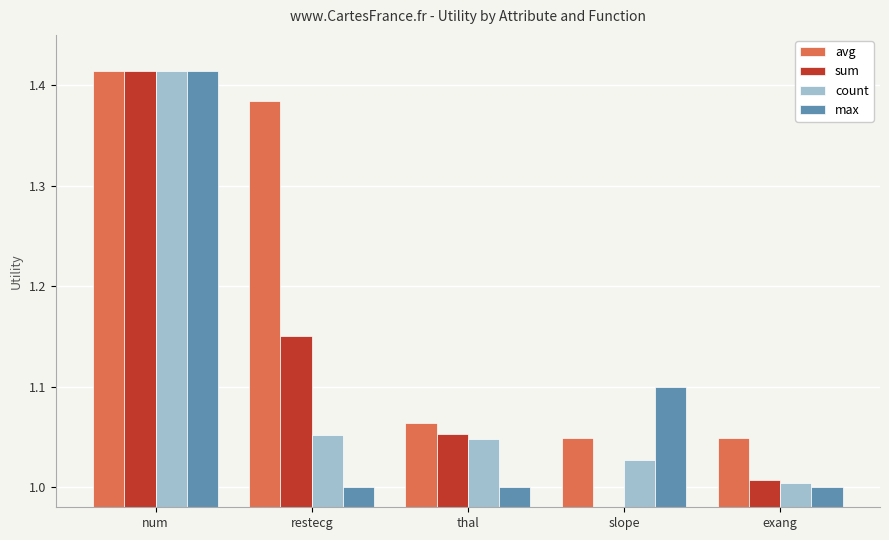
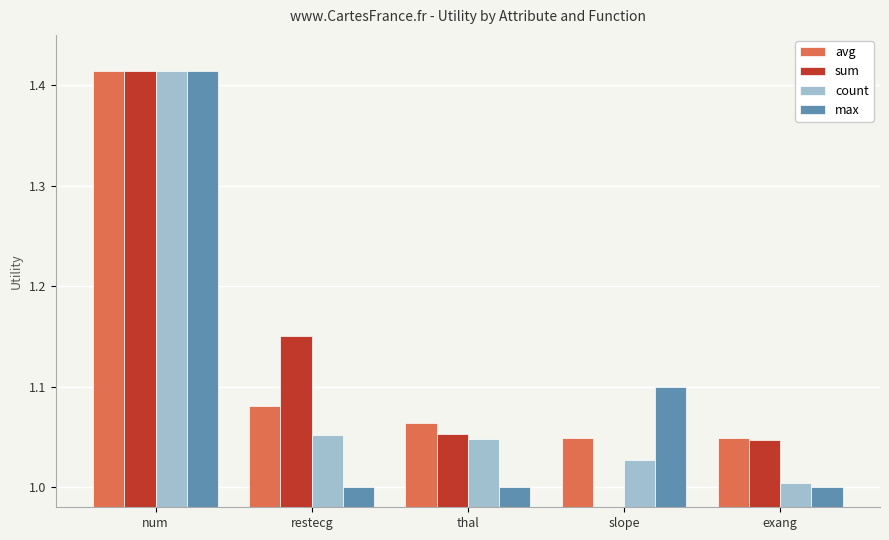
avg, restecg: 1.384 -> 1.081
sum, exang: 1.007 -> 1.047
